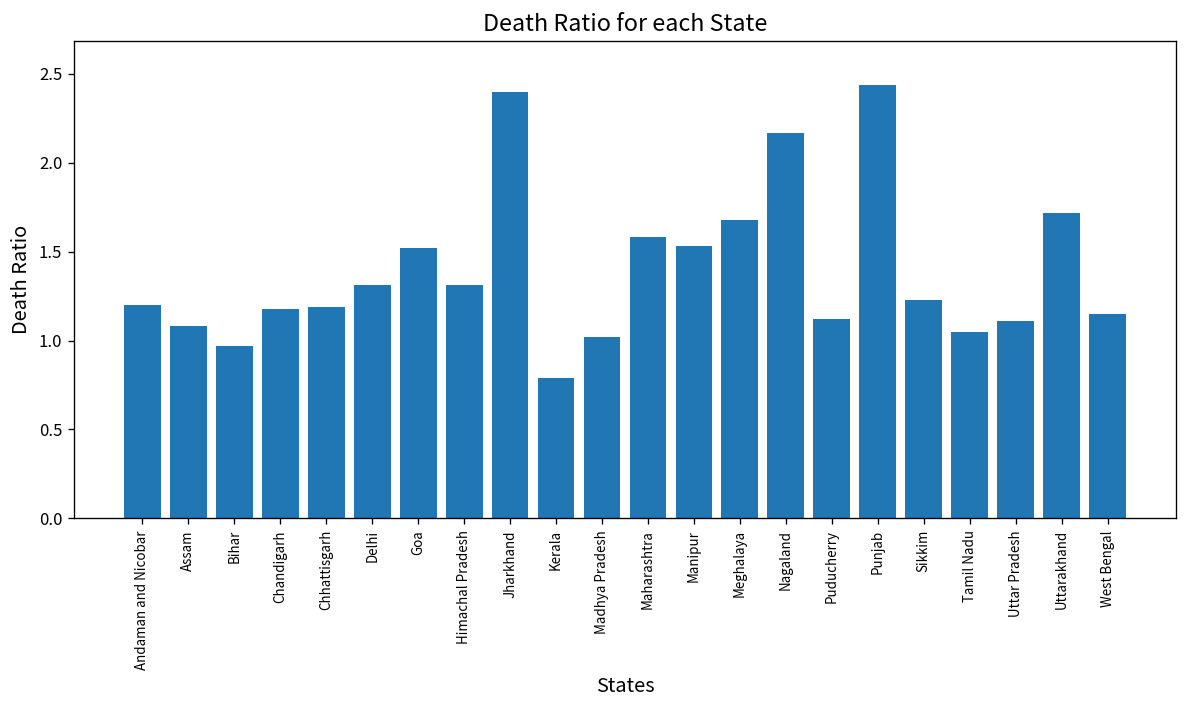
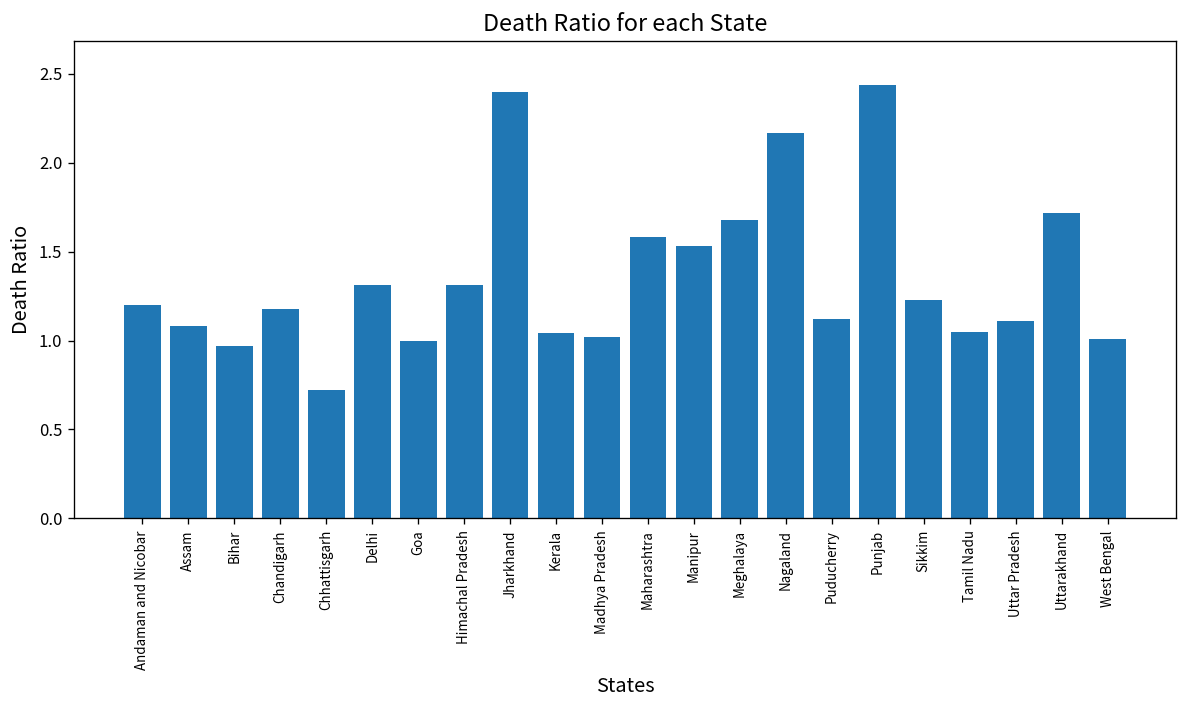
Chhattisgarh: 1.19 -> 0.72
Goa: 1.52 -> 1.00
Kerala: 0.79 -> 1.04
West Bengal: 1.15 -> 1.01
